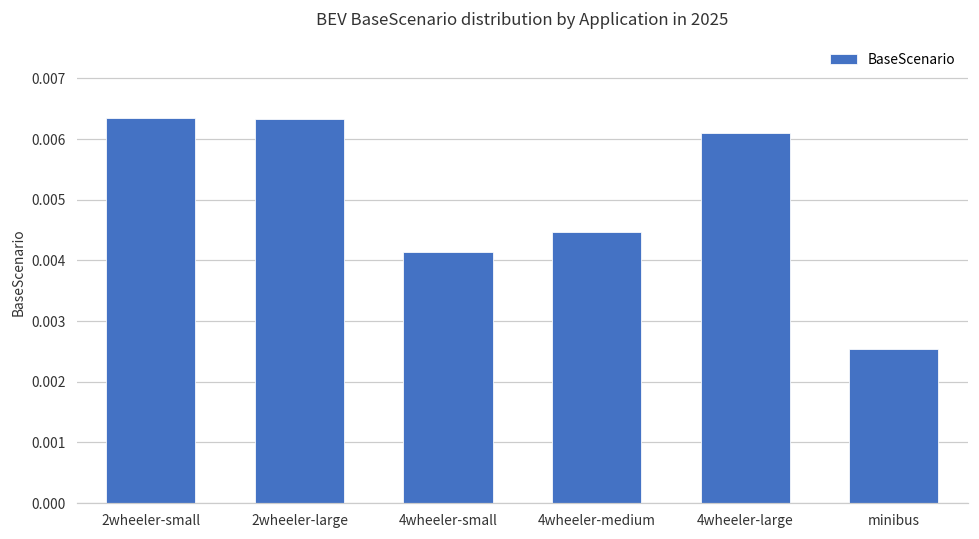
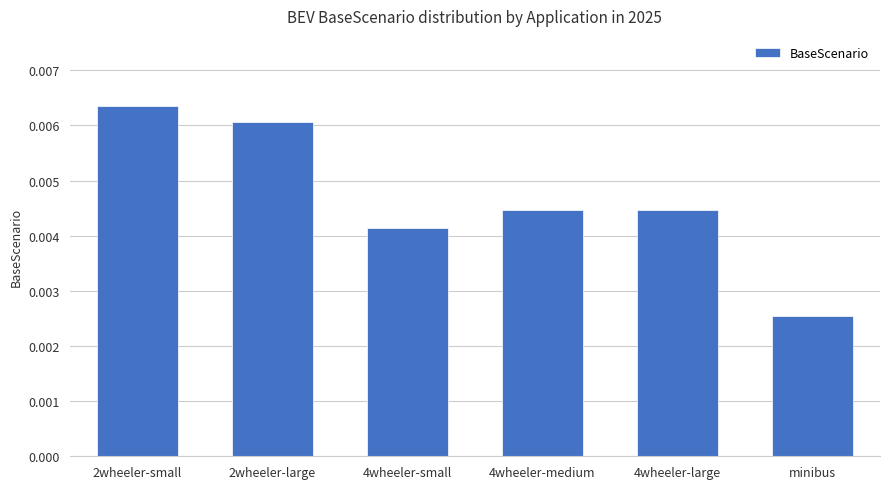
2wheeler-large: 0.0063 -> 0.0061
4wheeler-large: 0.0061 -> 0.0045
